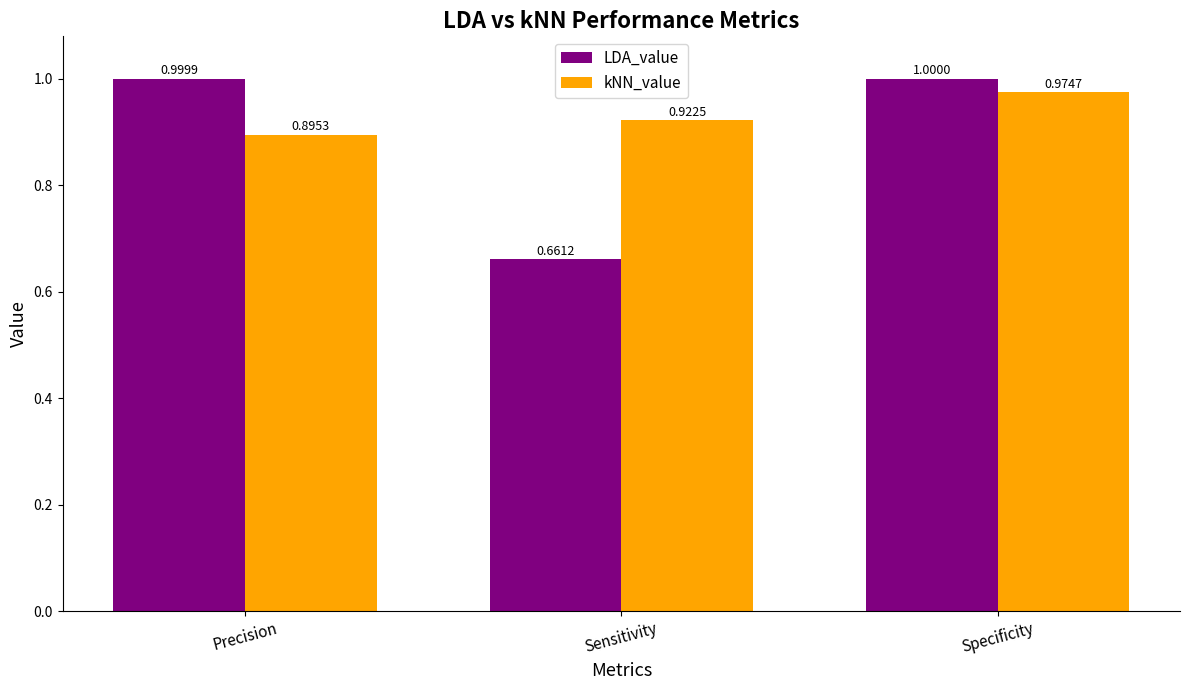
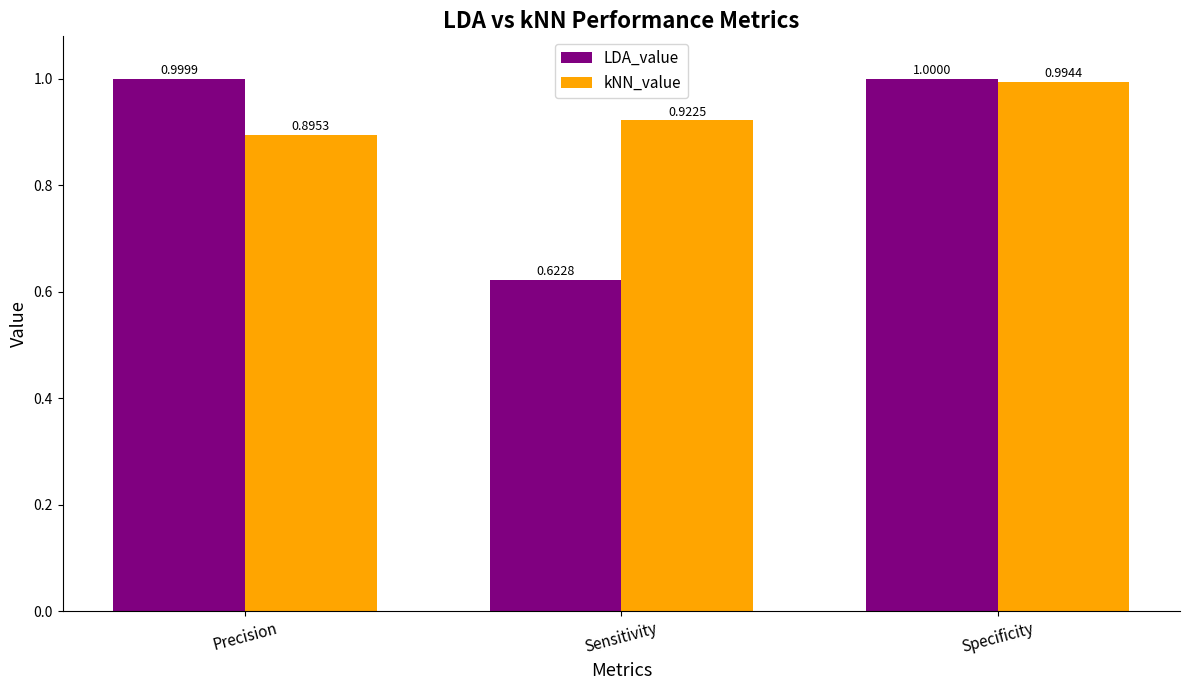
LDA_value, Sensitivity: 0.6612 -> 0.6228
kNN_value, Specificity: 0.9747 -> 0.9944
